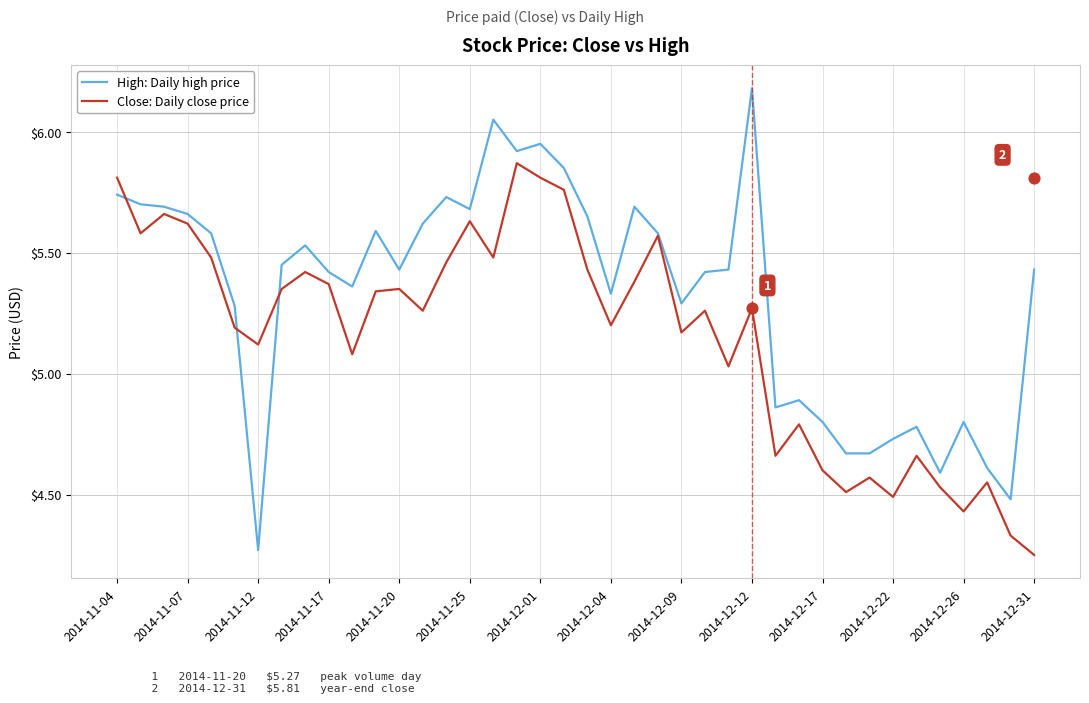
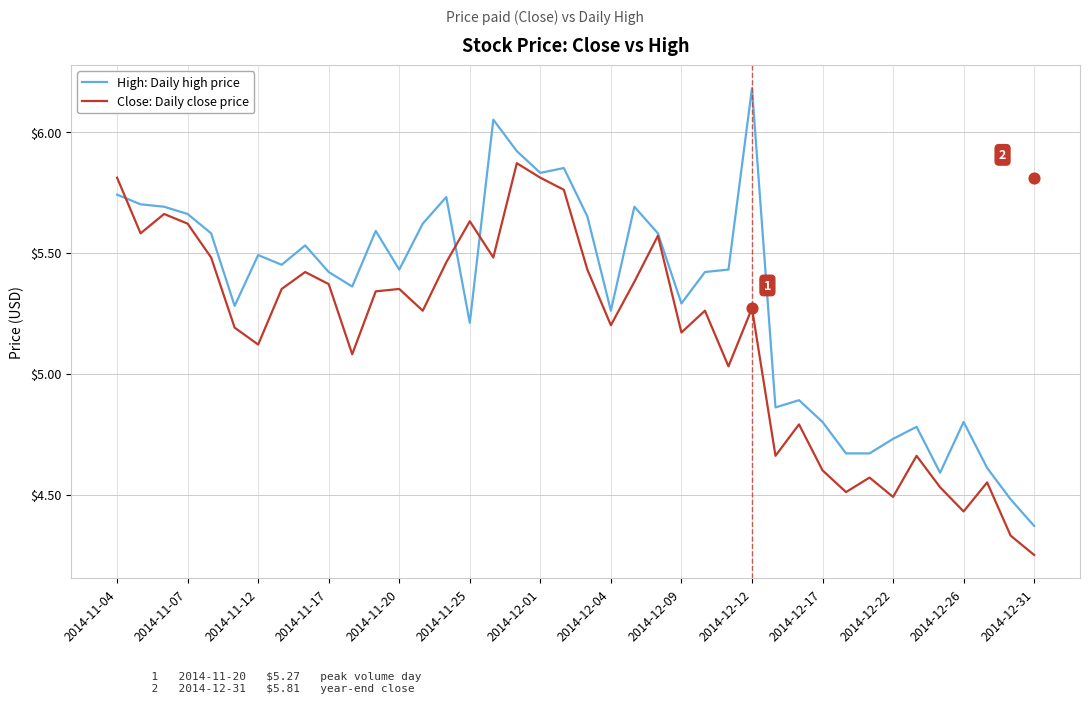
High: Daily high price, 2014-11-12: $4.27 -> $5.49
High: Daily high price, 2014-11-25: $5.68 -> $5.21
High: Daily high price, 2014-12-01: $5.95 -> $5.83
High: Daily high price, 2014-12-04: $5.33 -> $5.26
High: Daily high price, 2014-12-31: $5.43 -> $4.37
